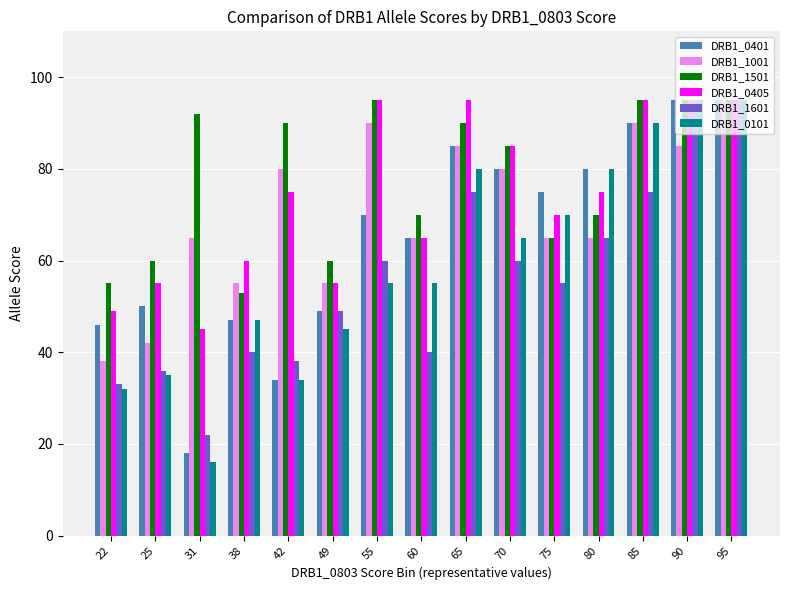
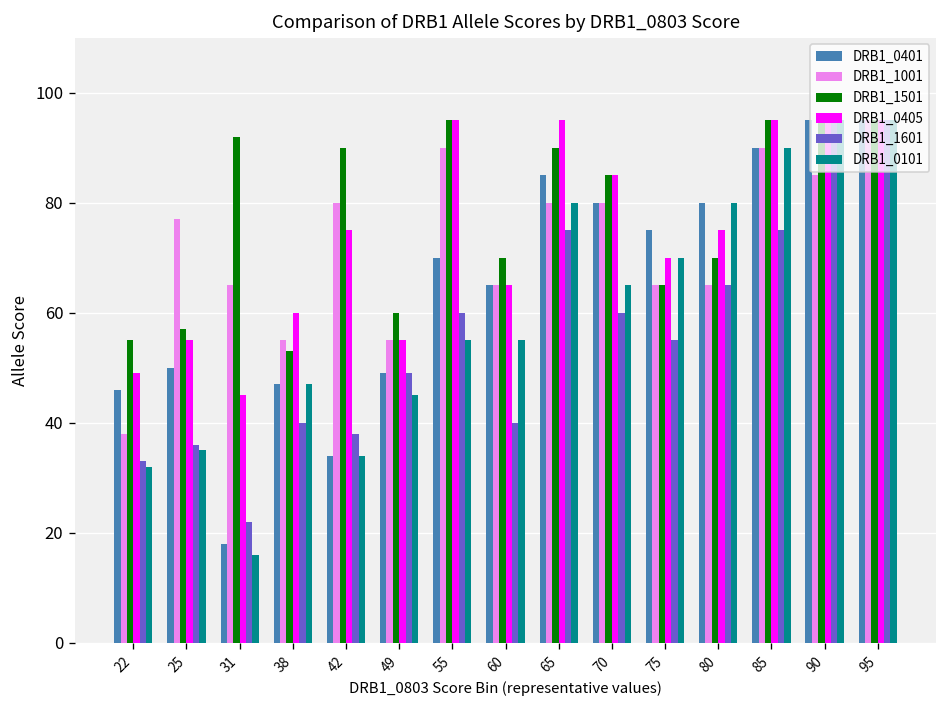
DRB1_1001, 25: 42 -> 77
DRB1_1501, 25: 60 -> 57
DRB1_1001, 65: 85 -> 80
